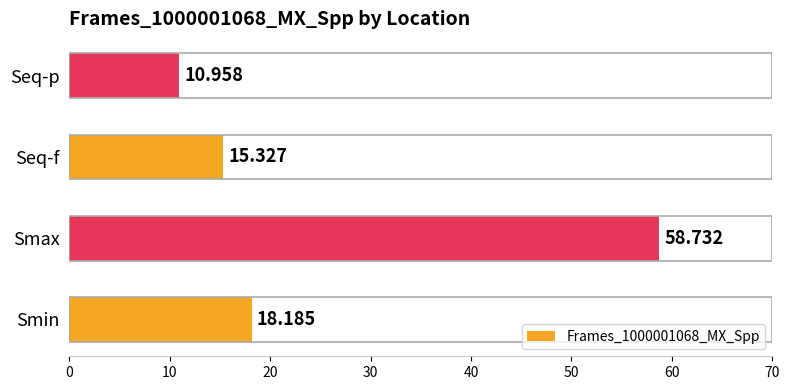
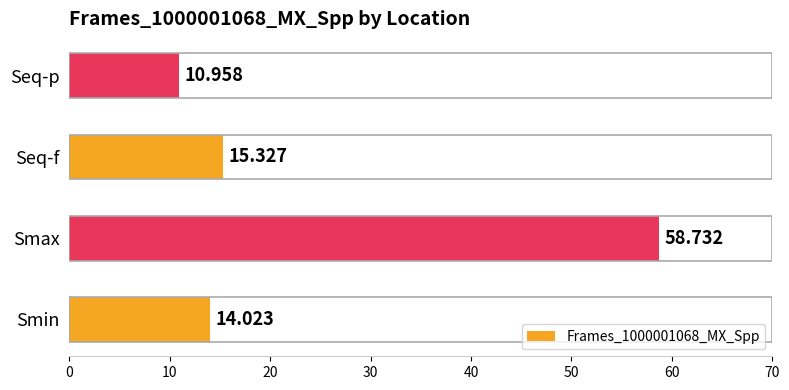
Smin: 18.185 -> 14.023
